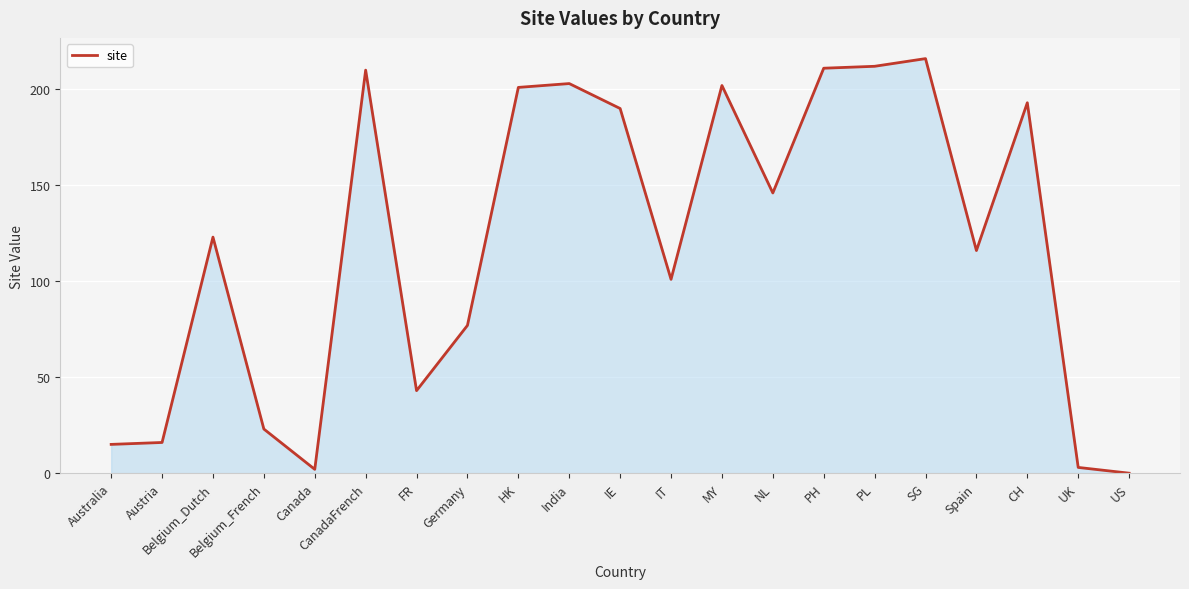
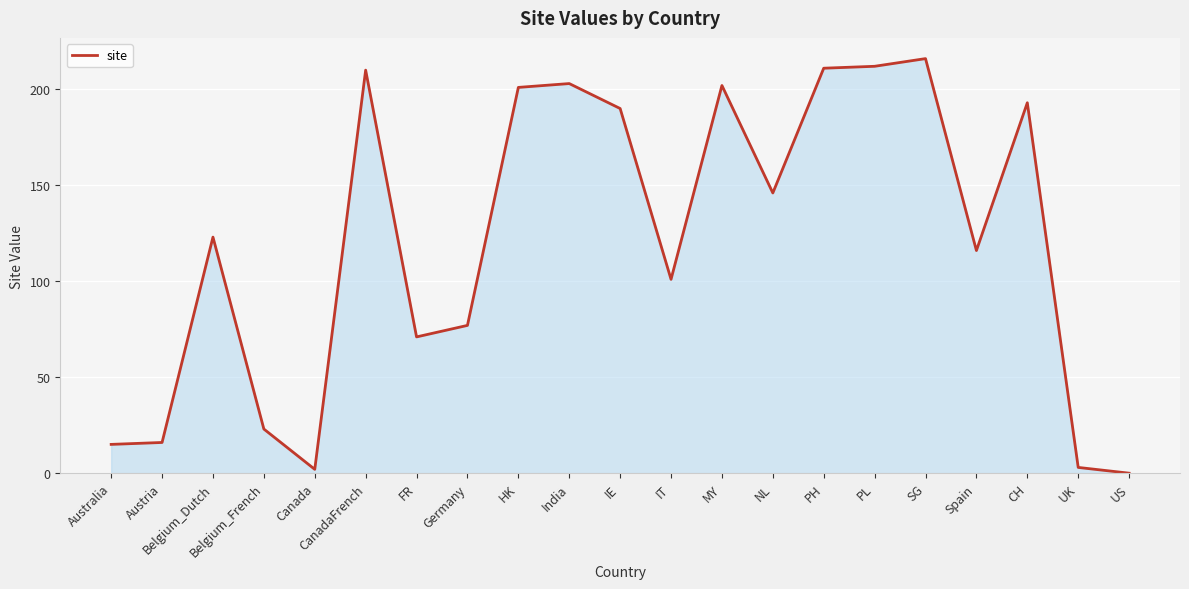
FR: 43 -> 71
